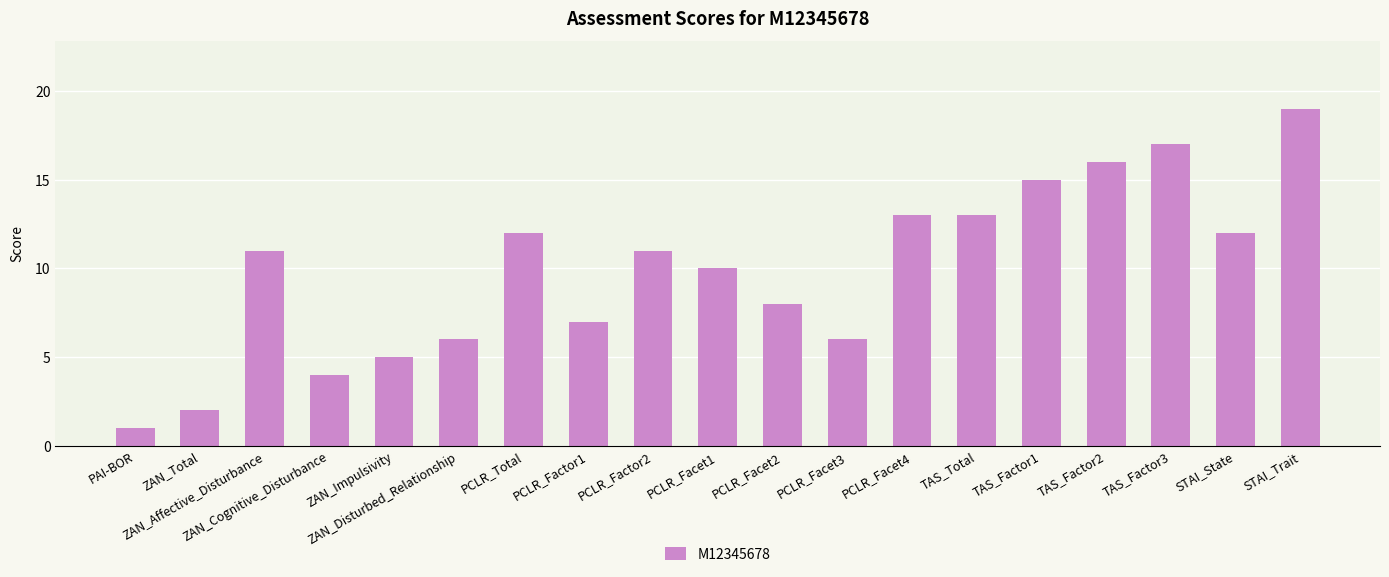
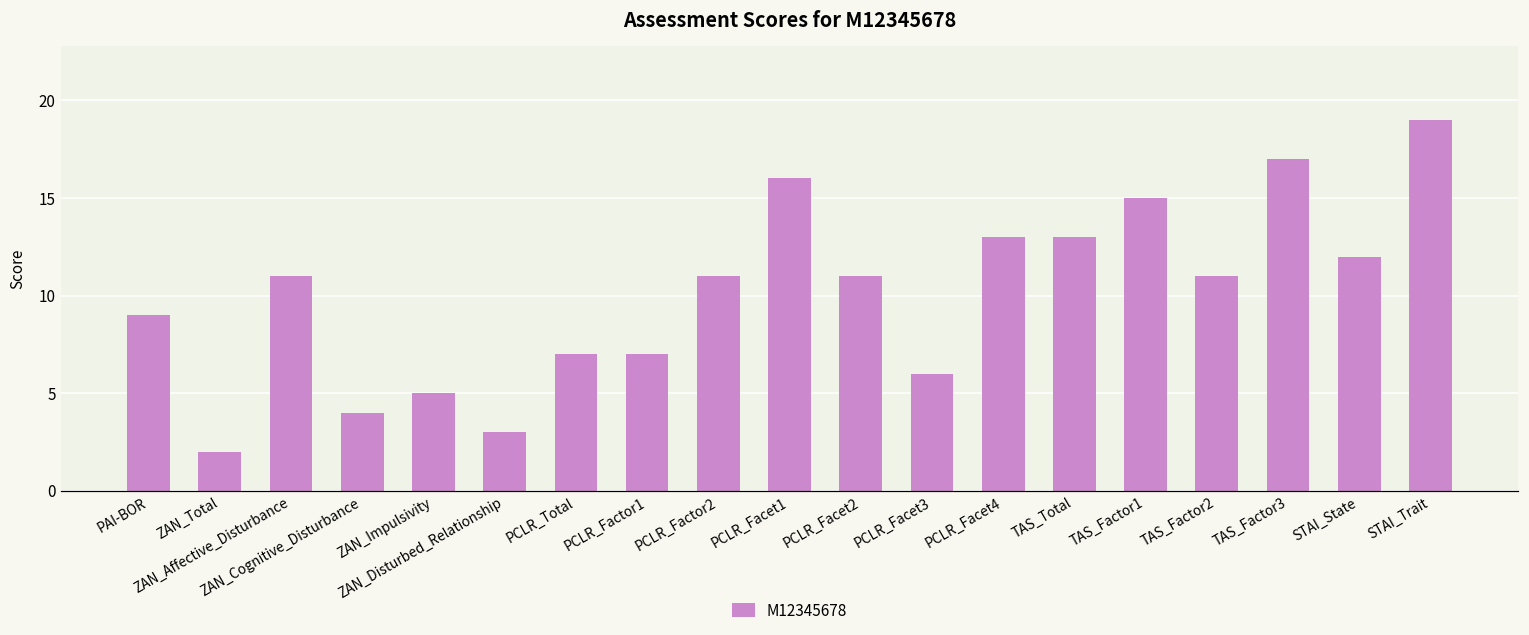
PAI-BOR: 1 -> 9
ZAN_Disturbed_Relationship: 6 -> 3
PCLR_Total: 12 -> 7
PCLR_Facet1: 10 -> 16
PCLR_Facet2: 8 -> 11
TAS_Factor2: 16 -> 11
